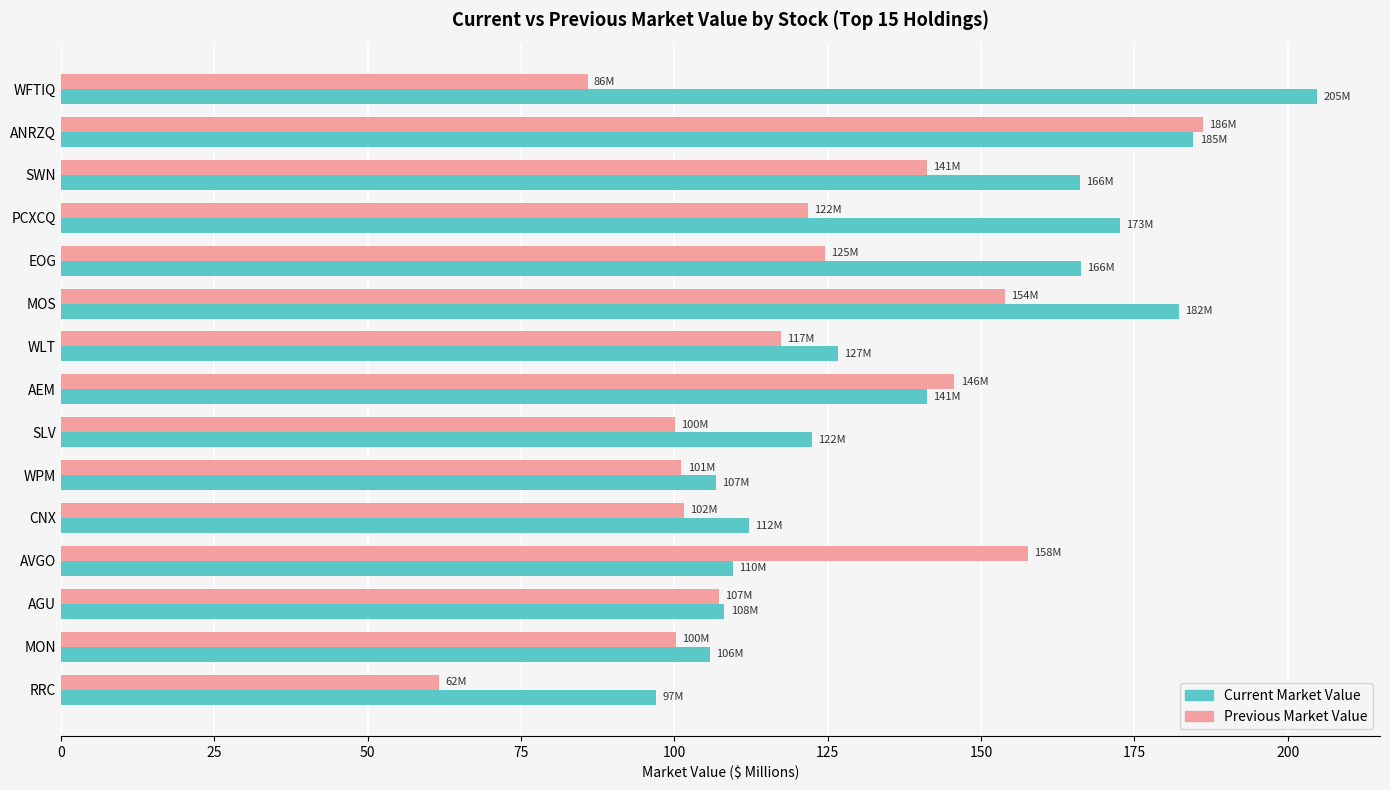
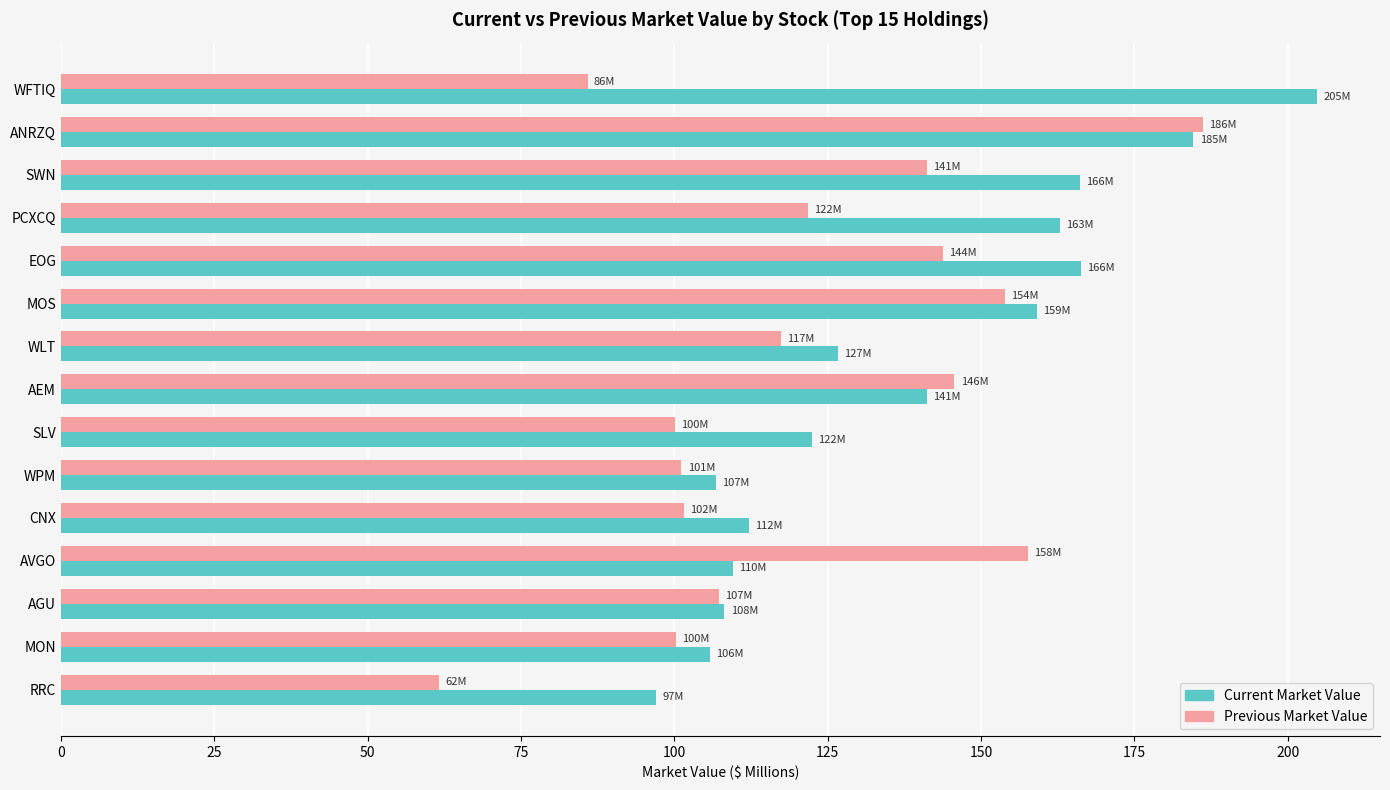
Current Market Value, PCXCQ: 173M -> 163M
Previous Market Value, EOG: 125M -> 144M
Current Market Value, MOS: 182M -> 159M
